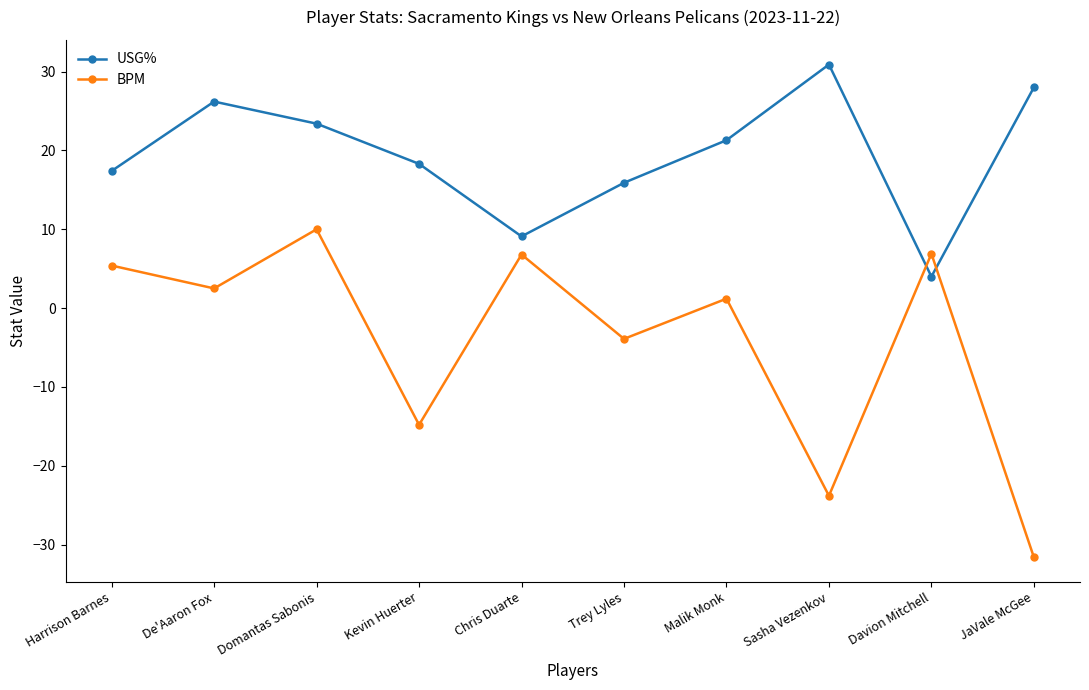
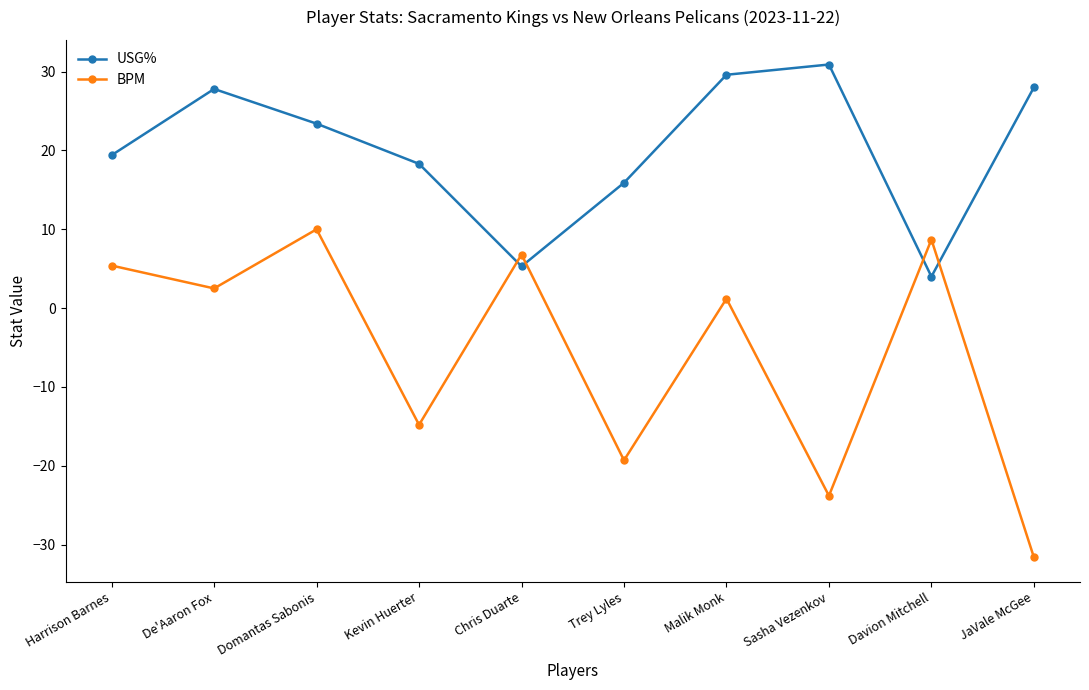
USG%, Harrison Barnes: 17 -> 19
USG%, De'Aaron Fox: 26 -> 28
USG%, Chris Duarte: 9 -> 5
BPM, Trey Lyles: -4 -> -19
USG%, Malik Monk: 21 -> 30
BPM, Davion Mitchell: 7 -> 9
